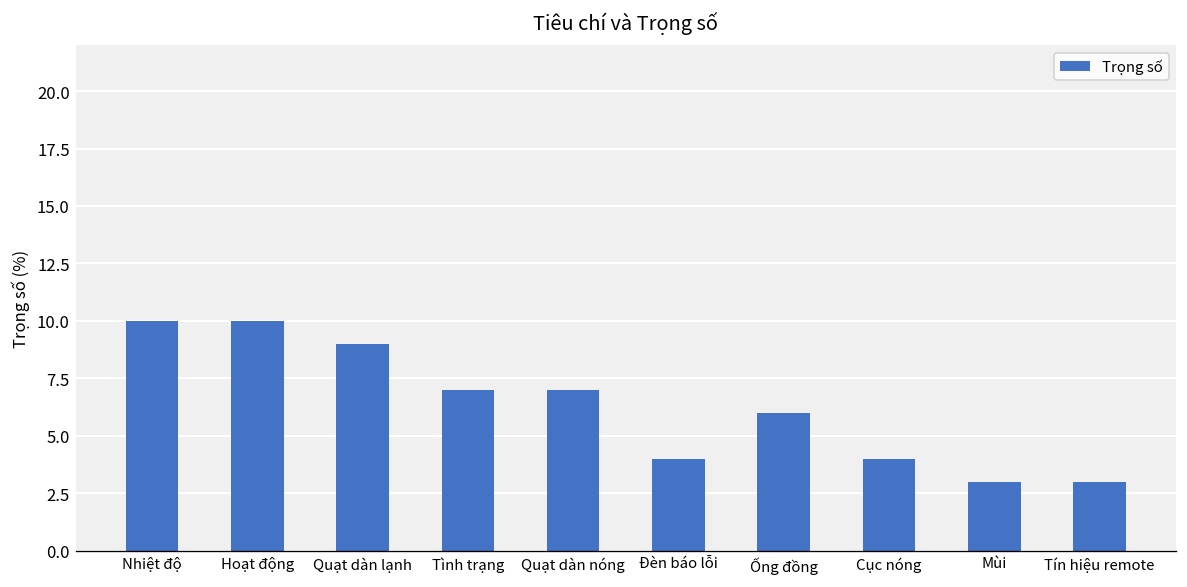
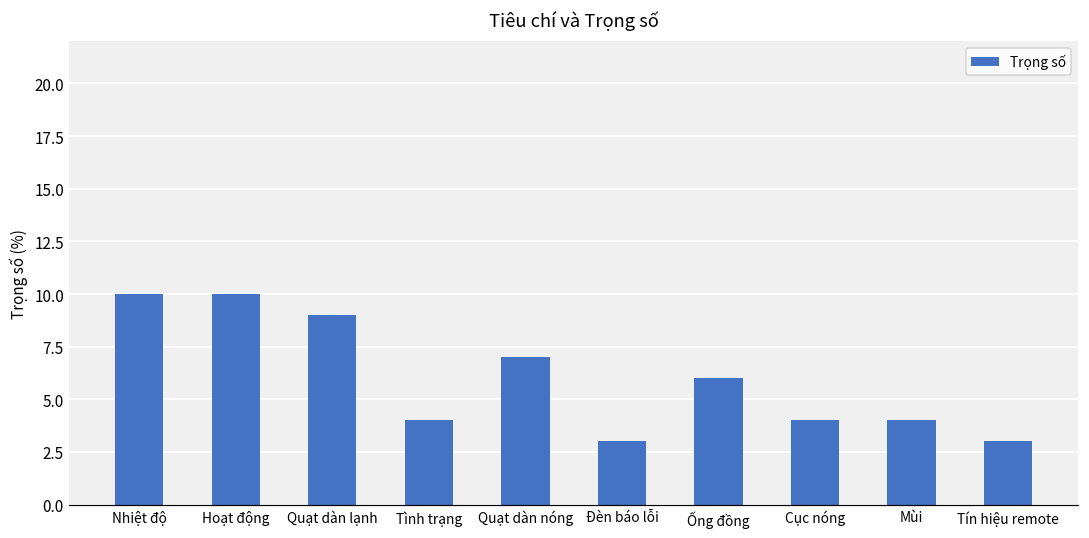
Tình trạng: 7 -> 4
Đèn báo lỗi: 4 -> 3
Mùi: 3 -> 4
